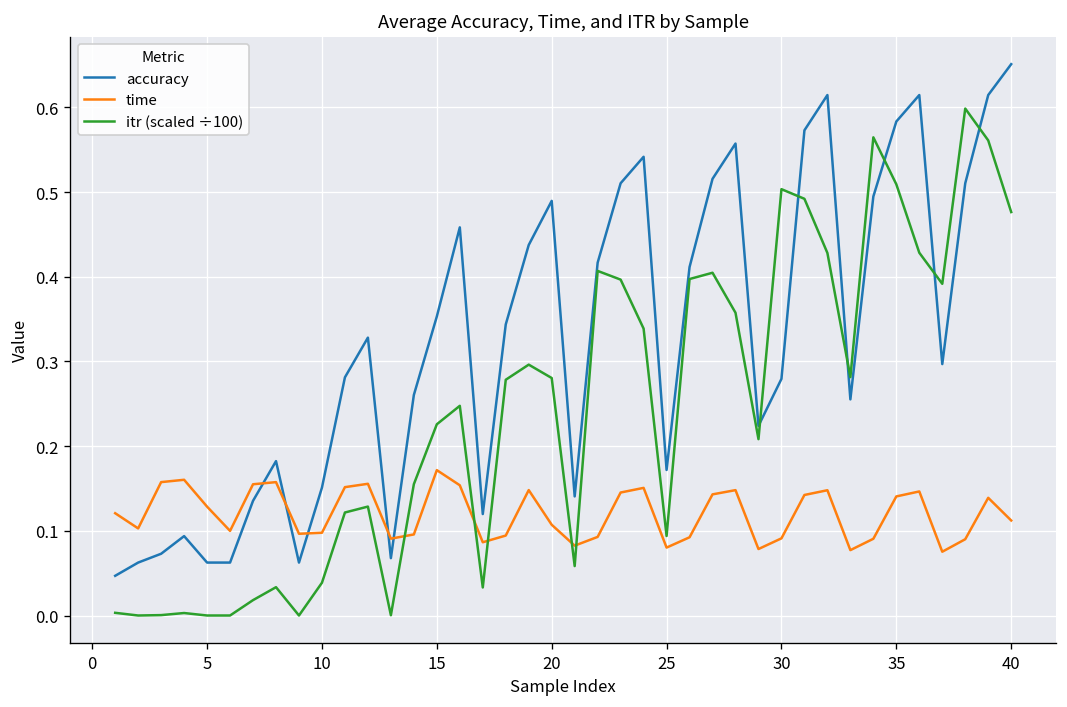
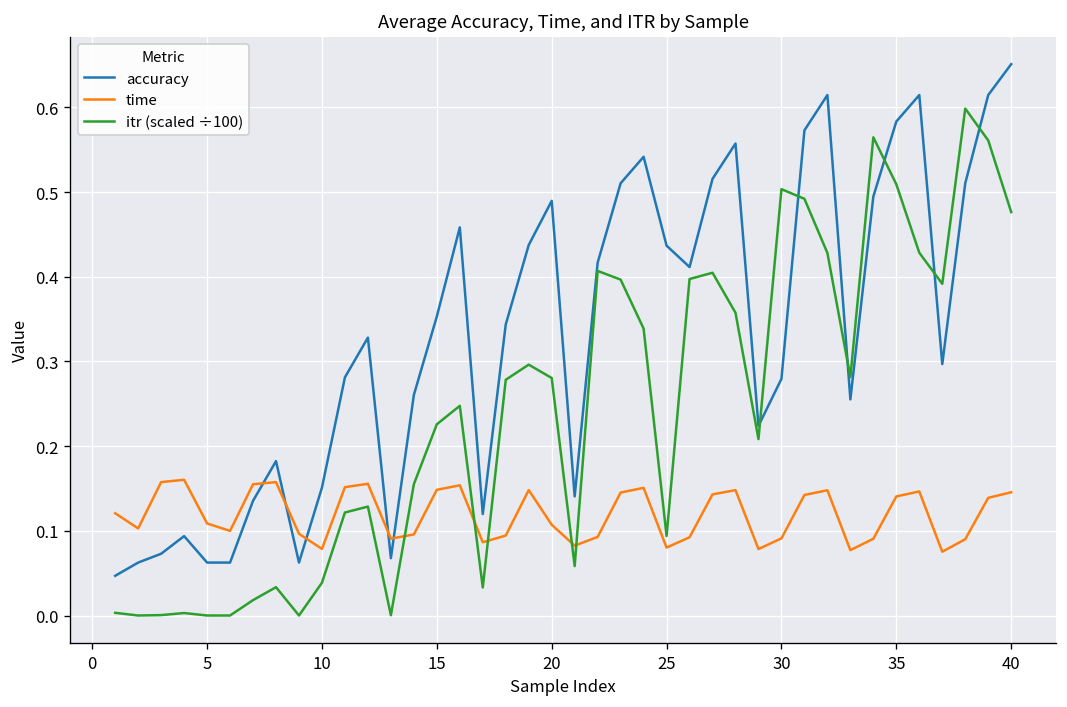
time, 5: 0.13 -> 0.11
time, 10: 0.10 -> 0.08
time, 15: 0.17 -> 0.15
accuracy, 25: 0.17 -> 0.44
time, 40: 0.11 -> 0.15
